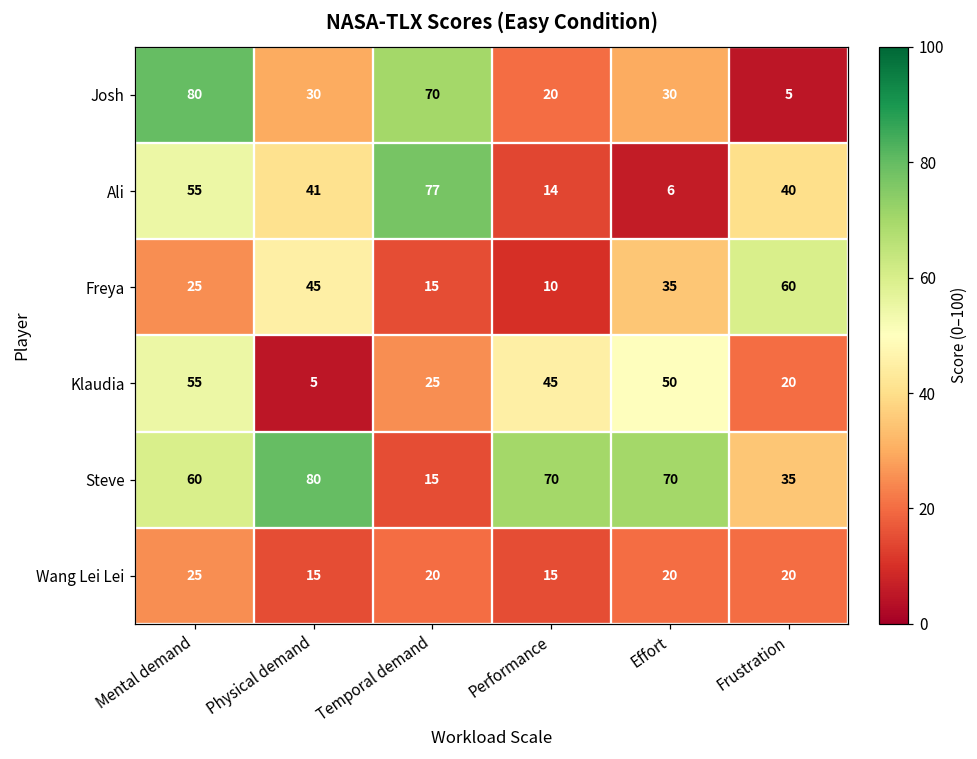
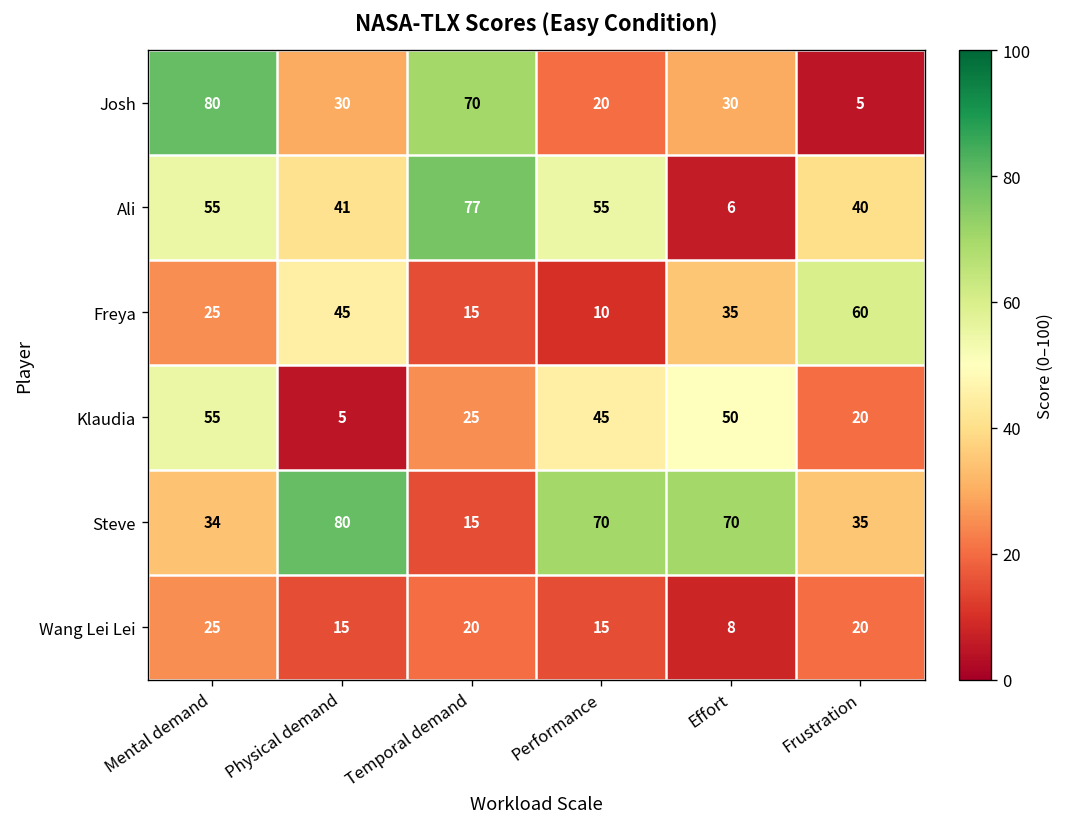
Ali, Performance: 14 -> 55
Steve, Mental demand: 60 -> 34
Wang Lei Lei, Effort: 20 -> 8
